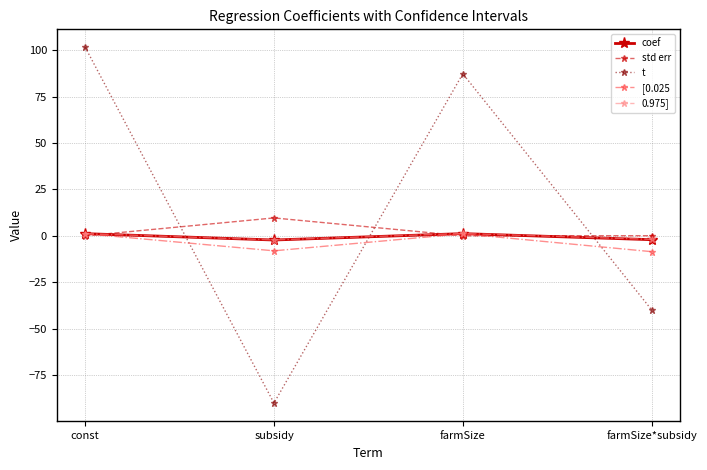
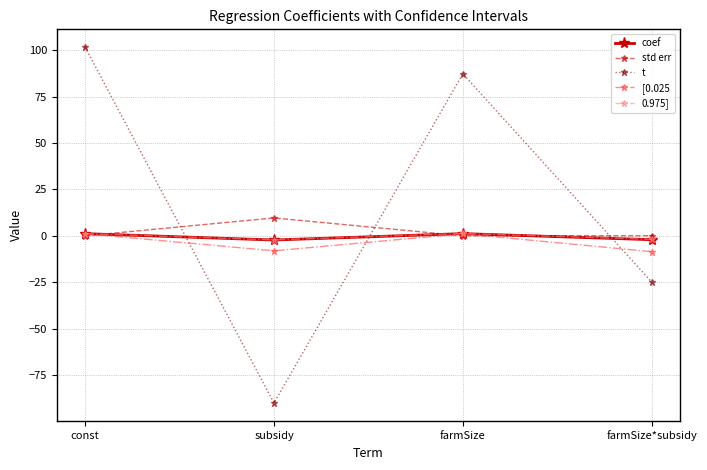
t, farmSize*subsidy: -40 -> -25
